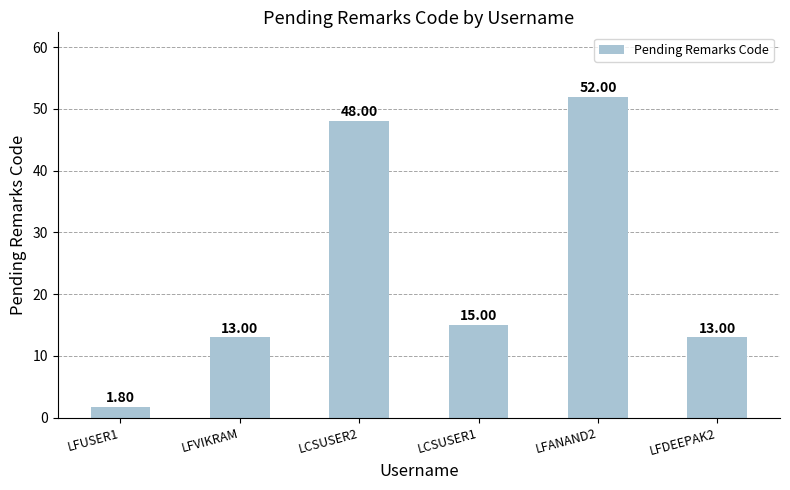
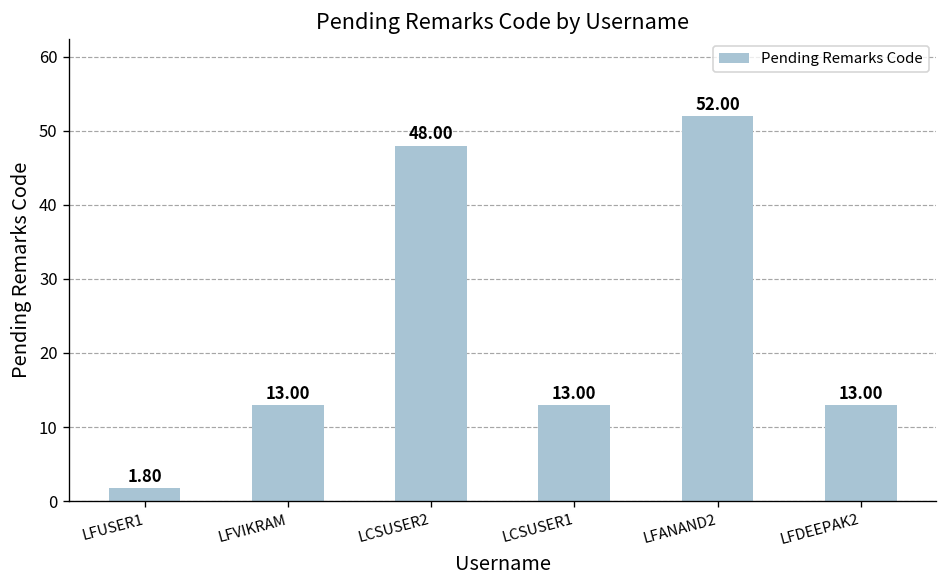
LCSUSER1: 15.00 -> 13.00
